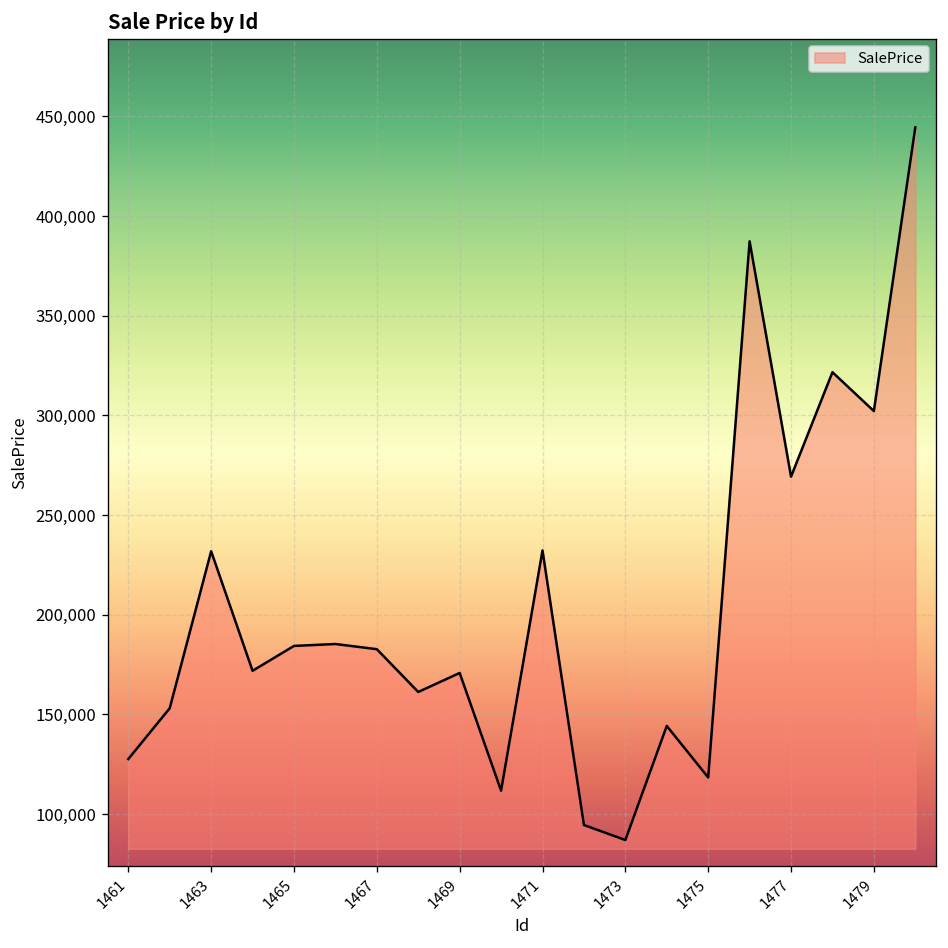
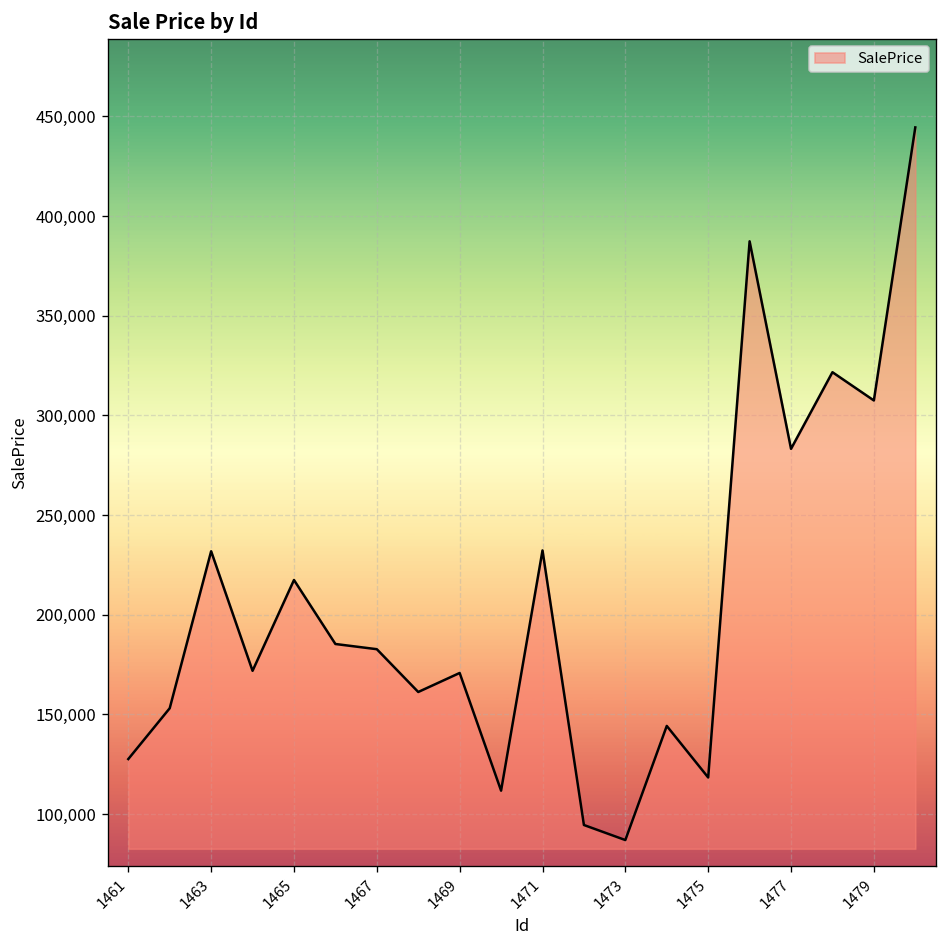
1465: 184,000 -> 217,000
1477: 269,000 -> 283,000
1479: 302,000 -> 307,000
